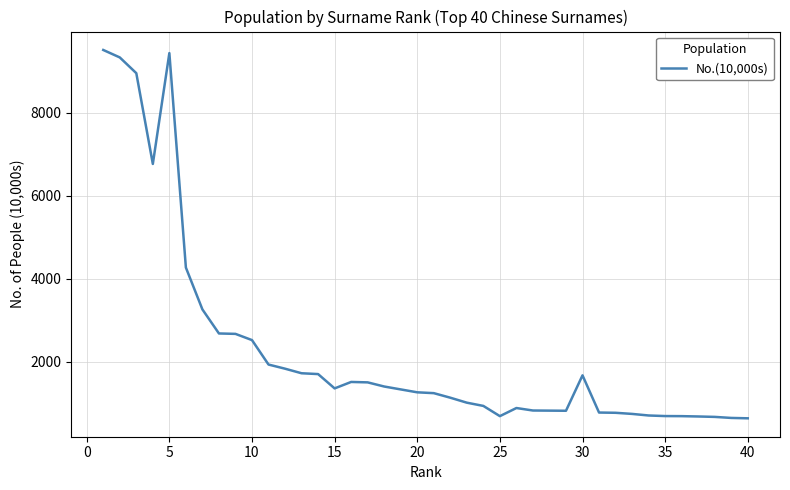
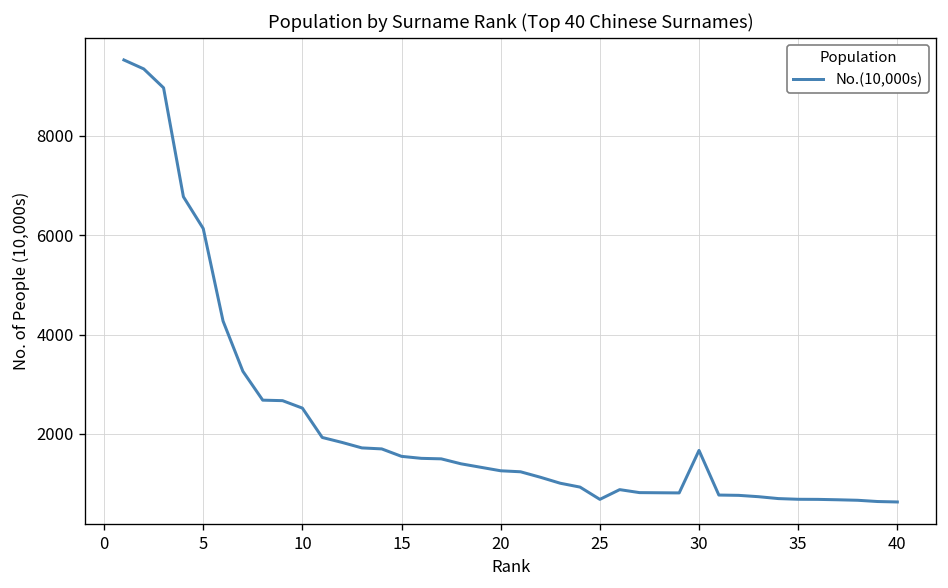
5: 9400 -> 6100
15: 1400 -> 1600
